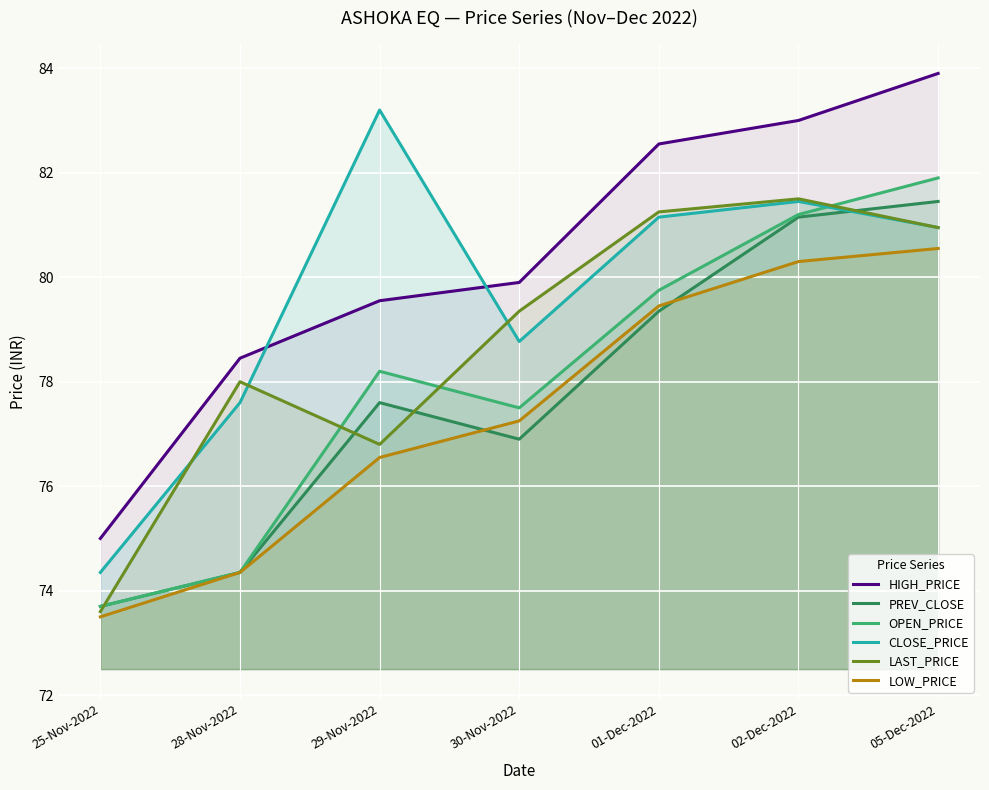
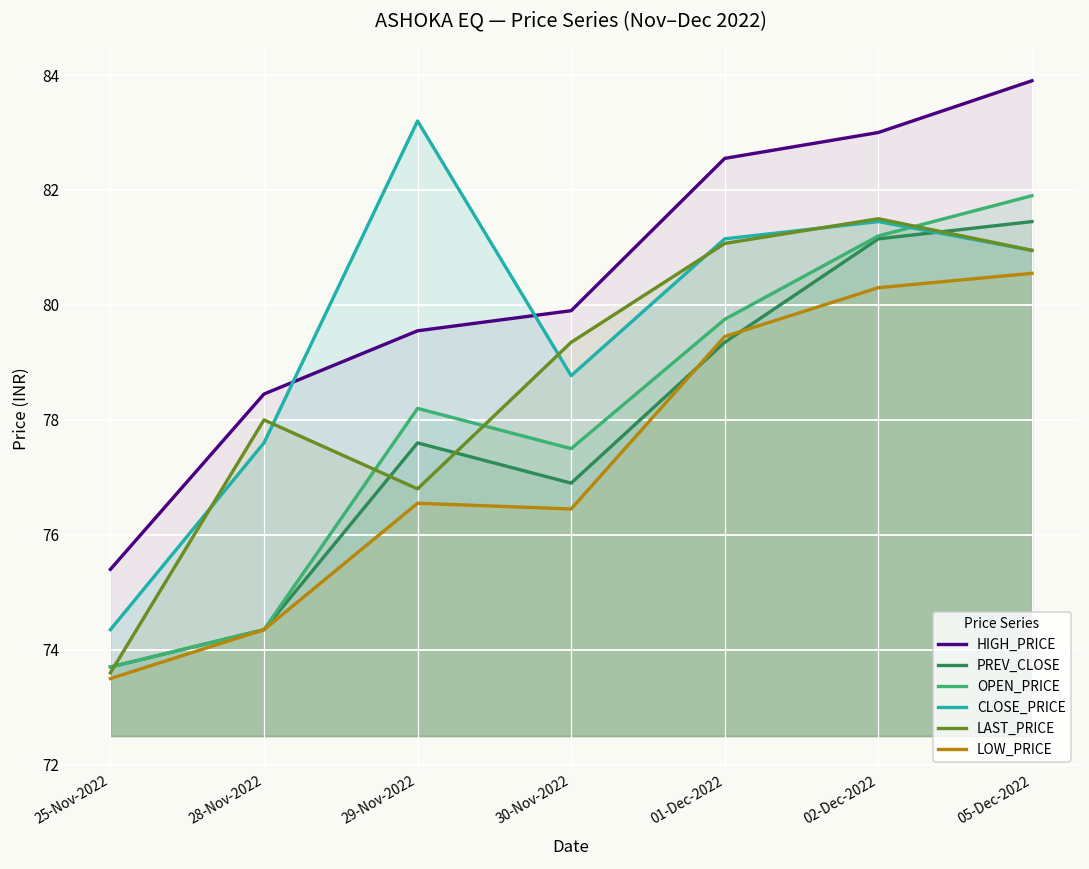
HIGH_PRICE, 25-Nov-2022: 75.0 -> 75.4
LOW_PRICE, 30-Nov-2022: 77.3 -> 76.5
LAST_PRICE, 01-Dec-2022: 81.3 -> 81.1
